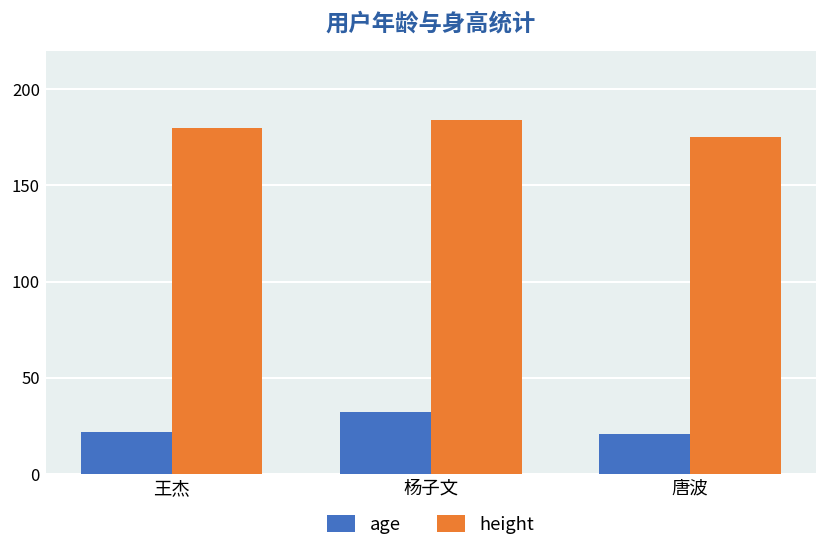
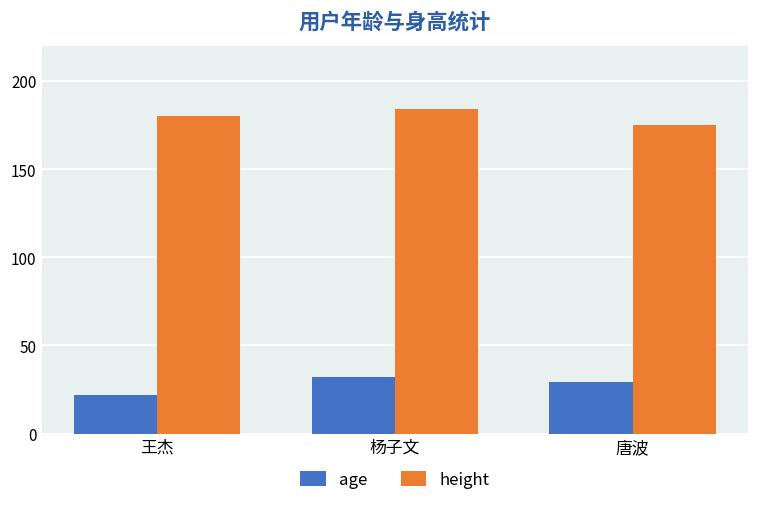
age, 唐波: 21 -> 29
